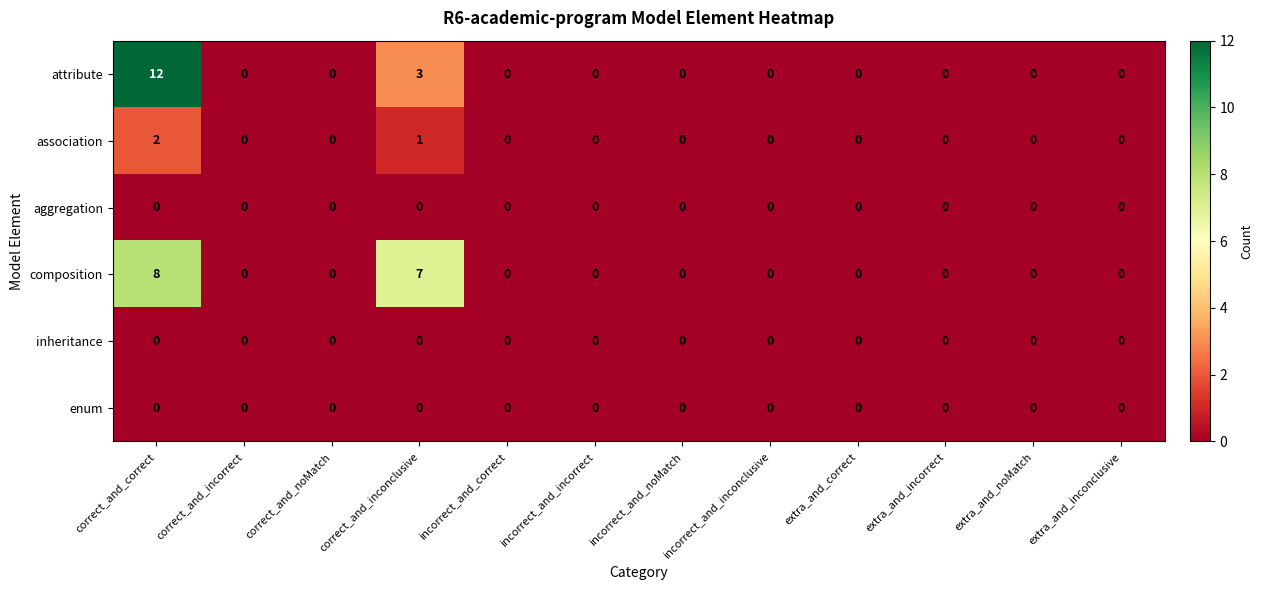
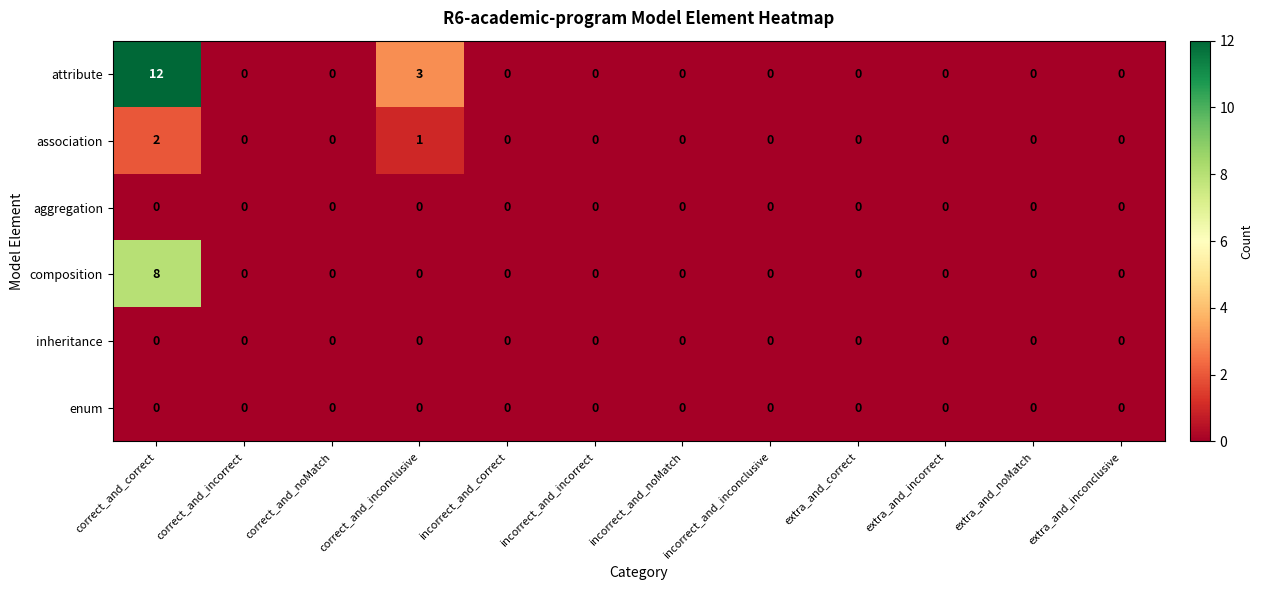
composition, correct_and_inconclusive: 7 -> 0
